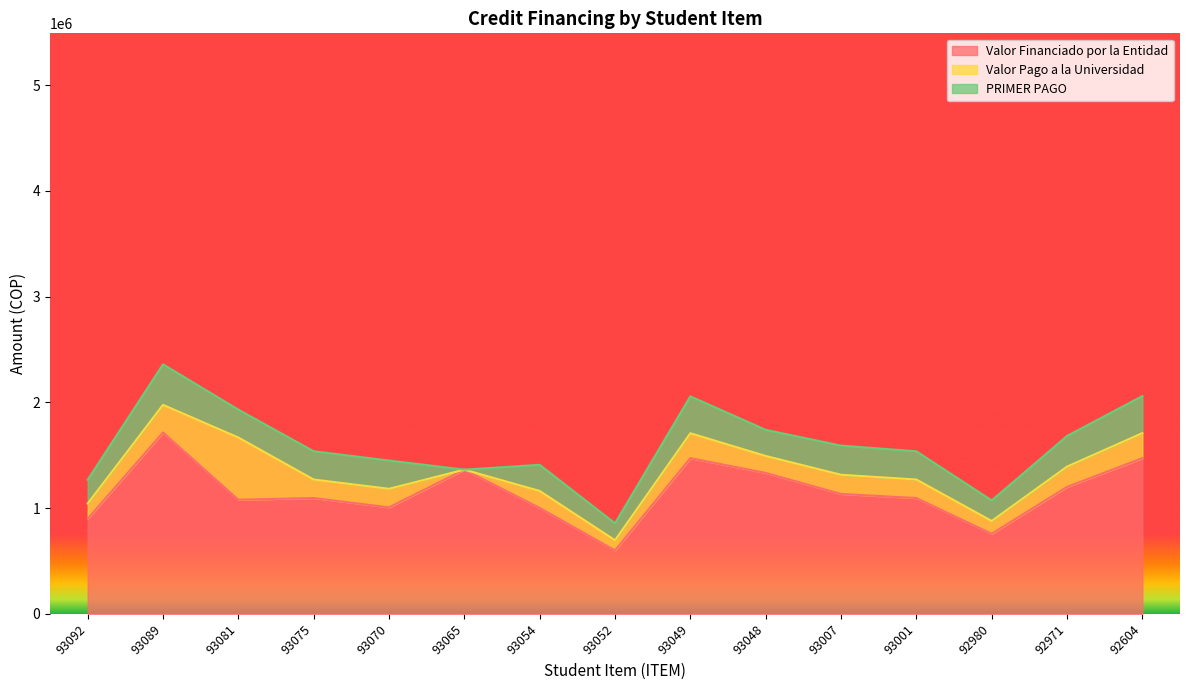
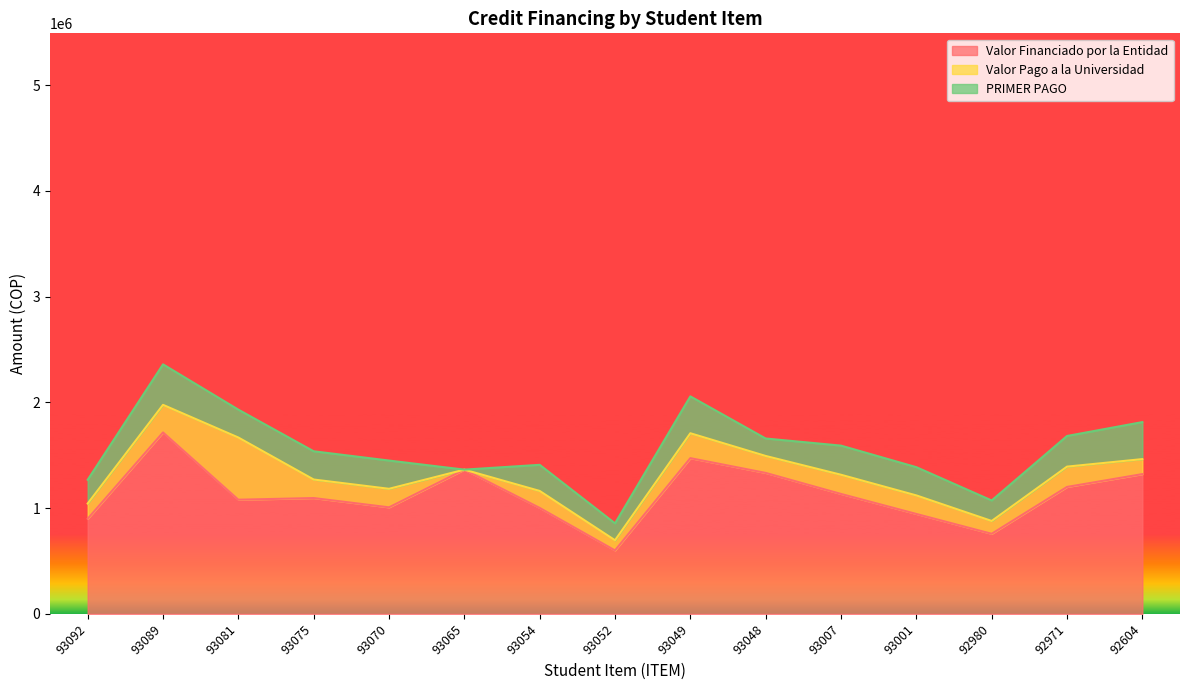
PRIMER PAGO, 93048: 250000 -> 170000
Valor Financiado por la Entidad, 93001: 1100000 -> 940000
Valor Financiado por la Entidad, 92604: 1470000 -> 1320000
Valor Pago a la Universidad, 92604: 240000 -> 140000
